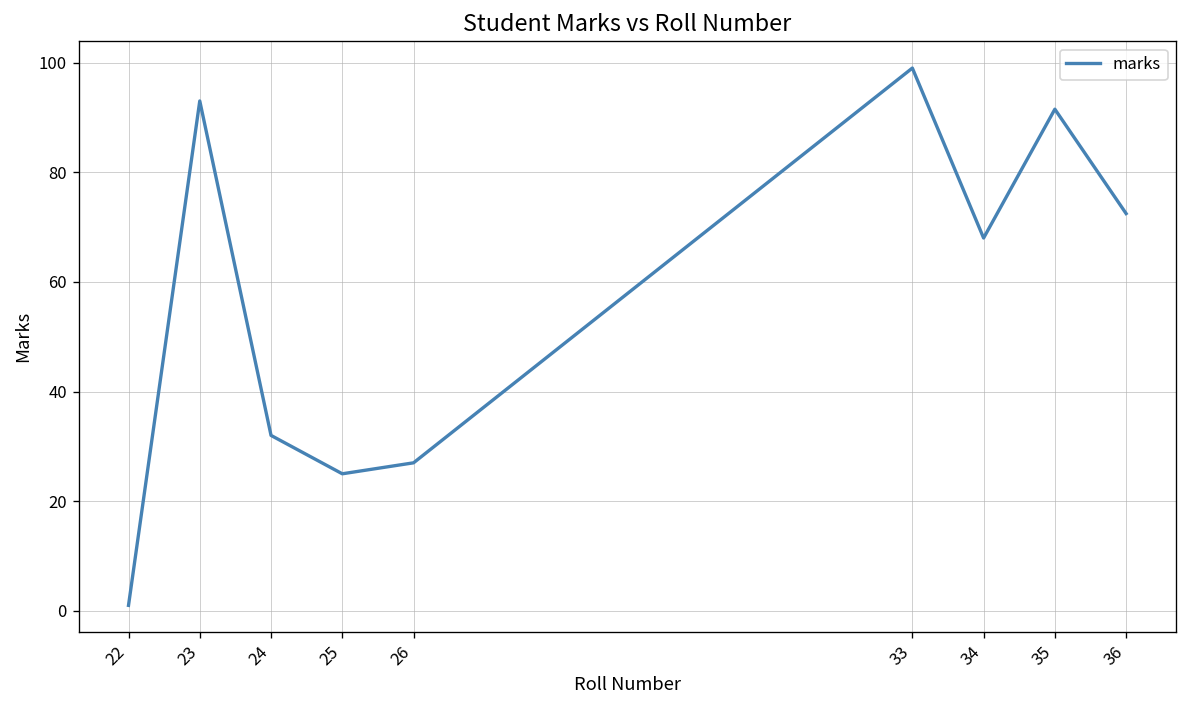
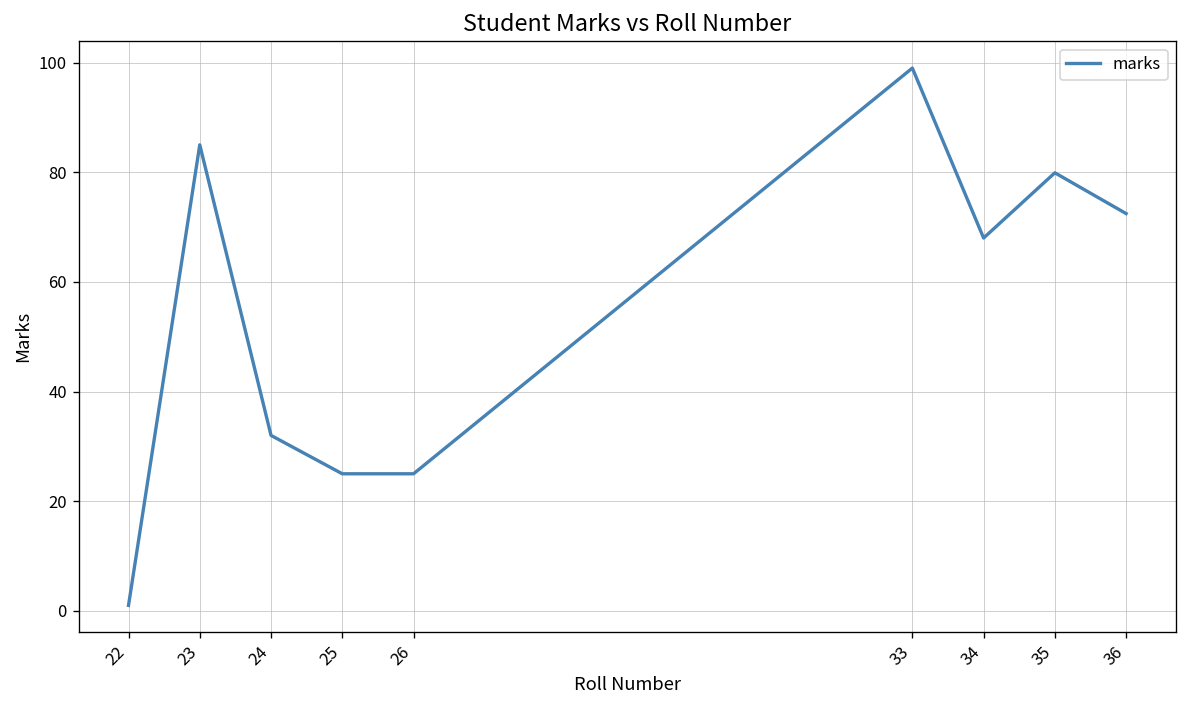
23: 93 -> 85
26: 27 -> 25
35: 92 -> 80
